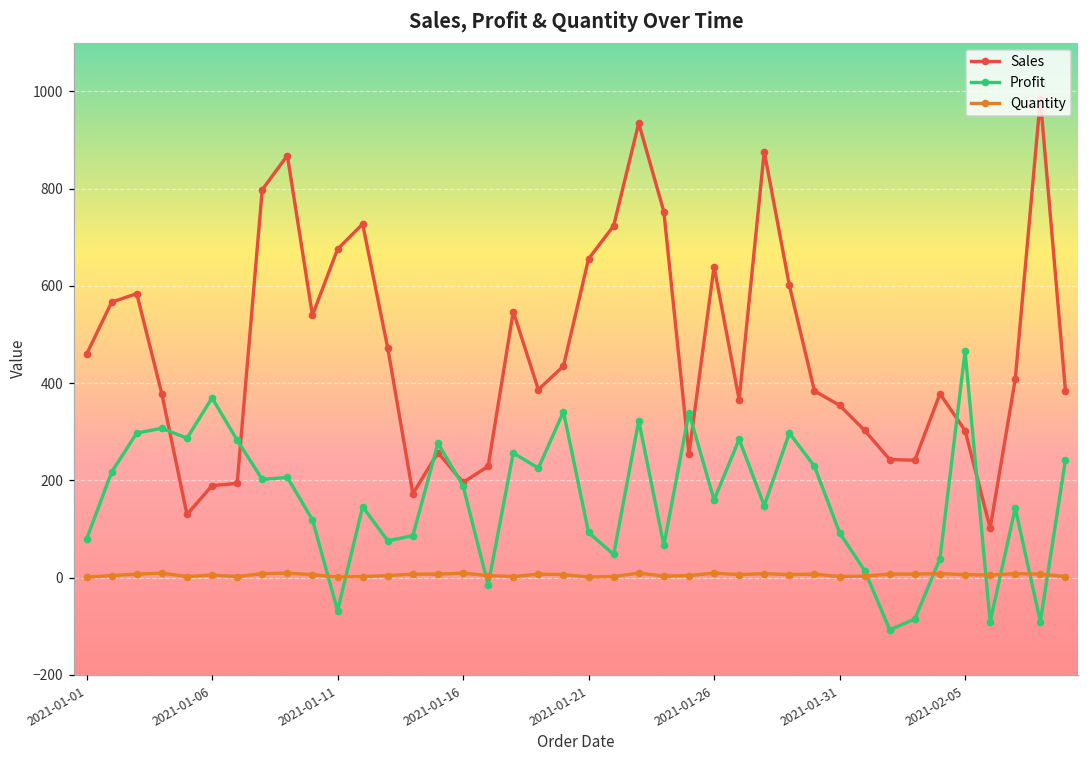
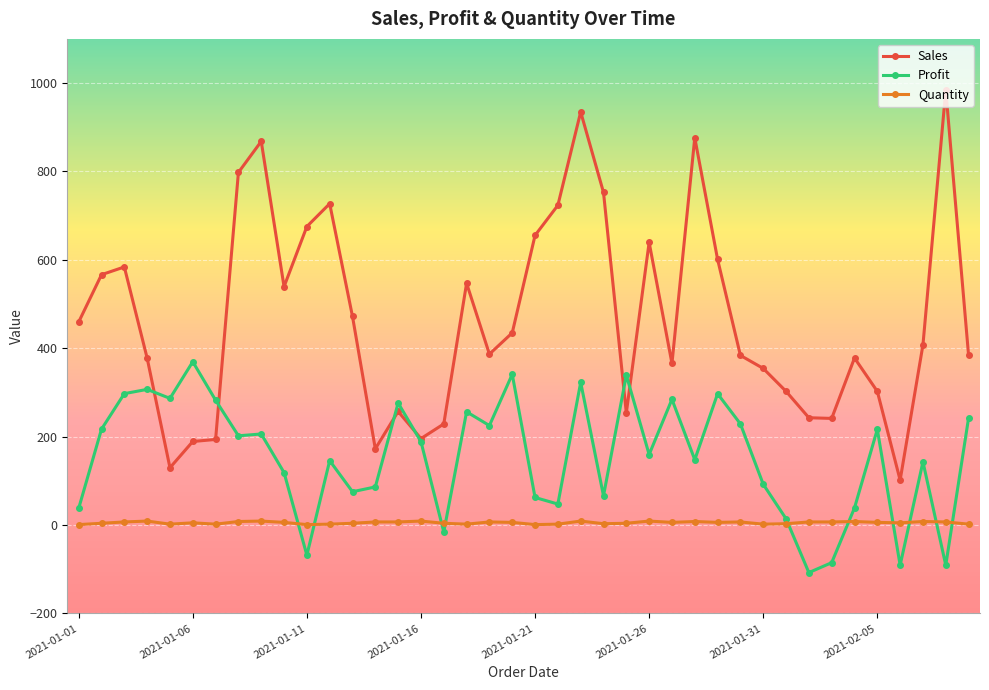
Profit, 2021-01-01: 80 -> 40
Profit, 2021-01-21: 90 -> 60
Profit, 2021-02-05: 470 -> 220
